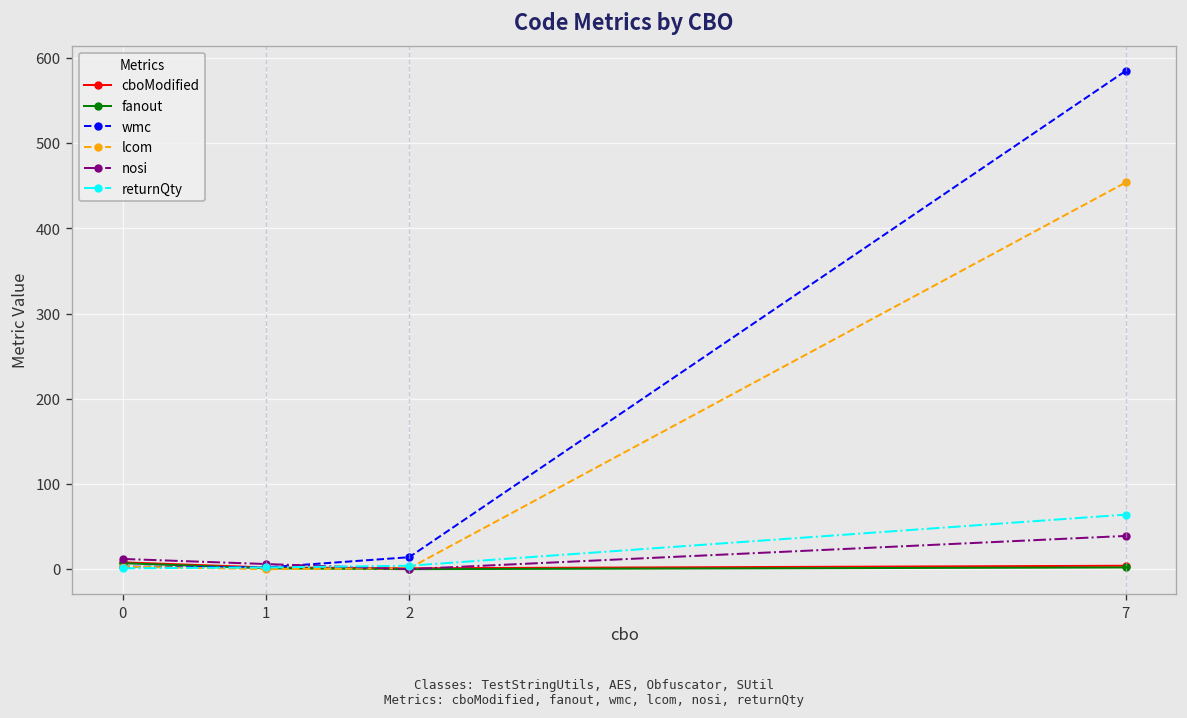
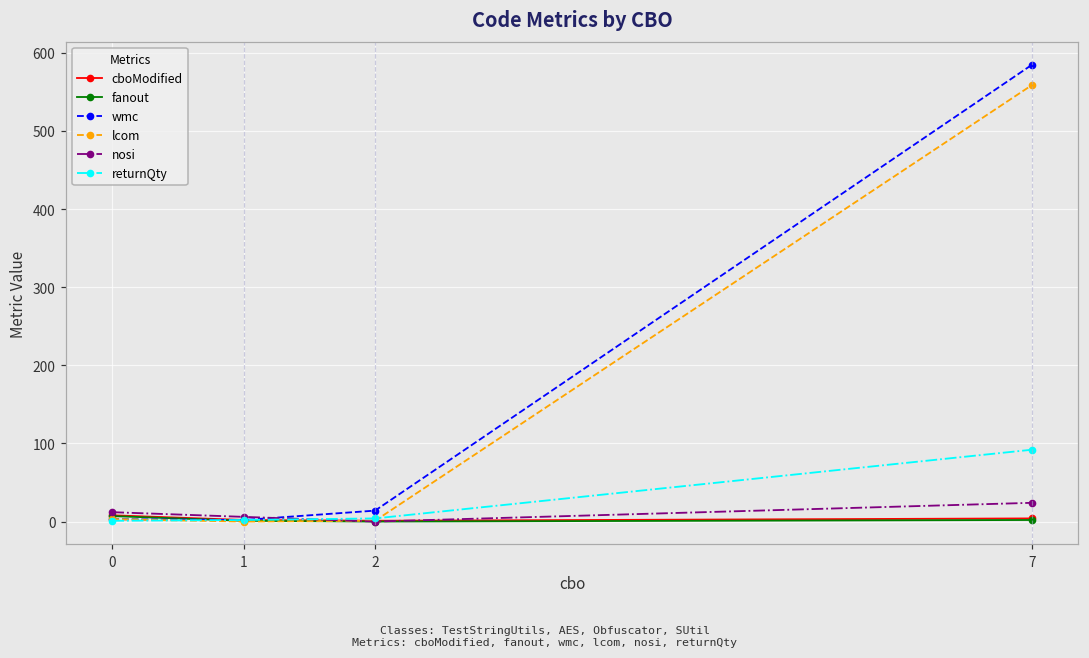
lcom, 7: 450 -> 560
nosi, 7: 40 -> 20
returnQty, 7: 60 -> 90
